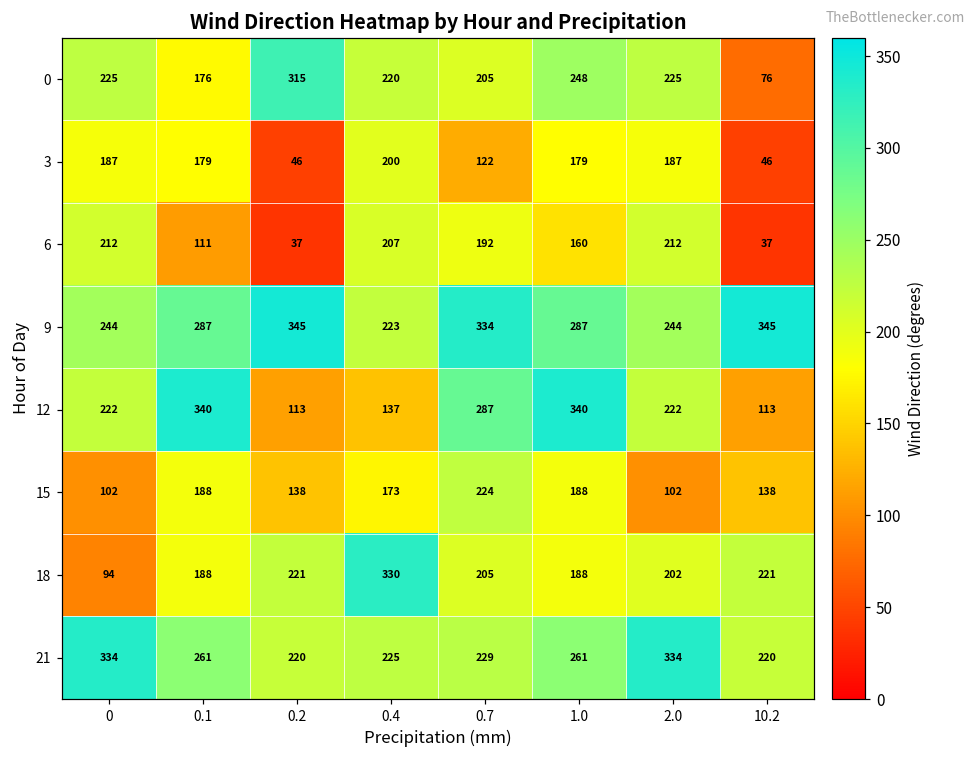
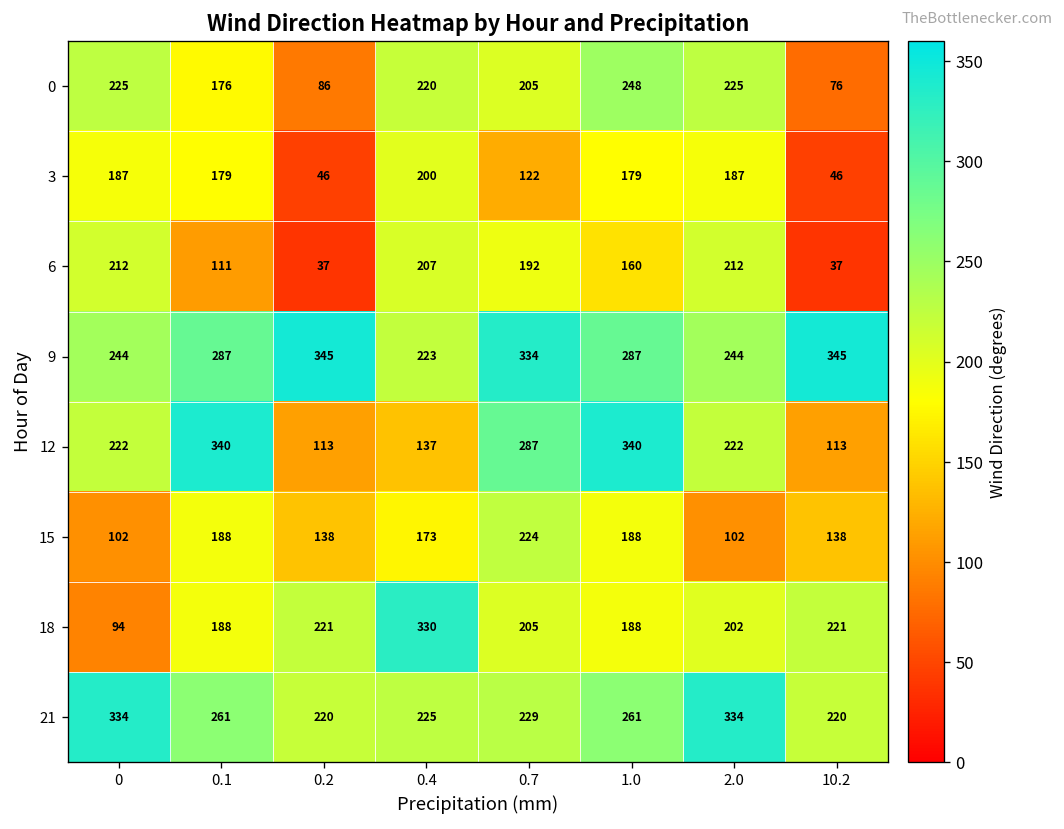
0, 0.2: 315 -> 86
